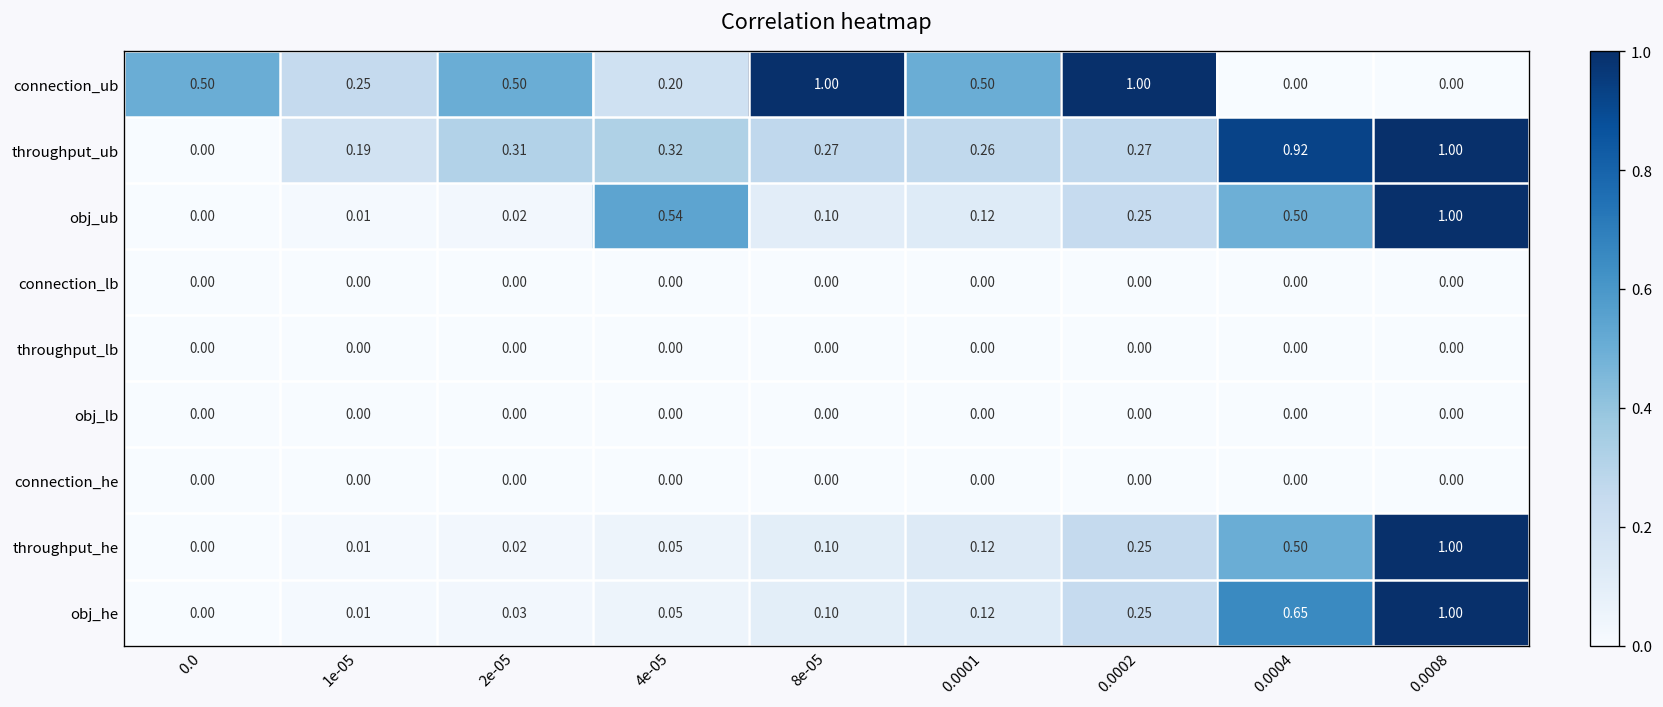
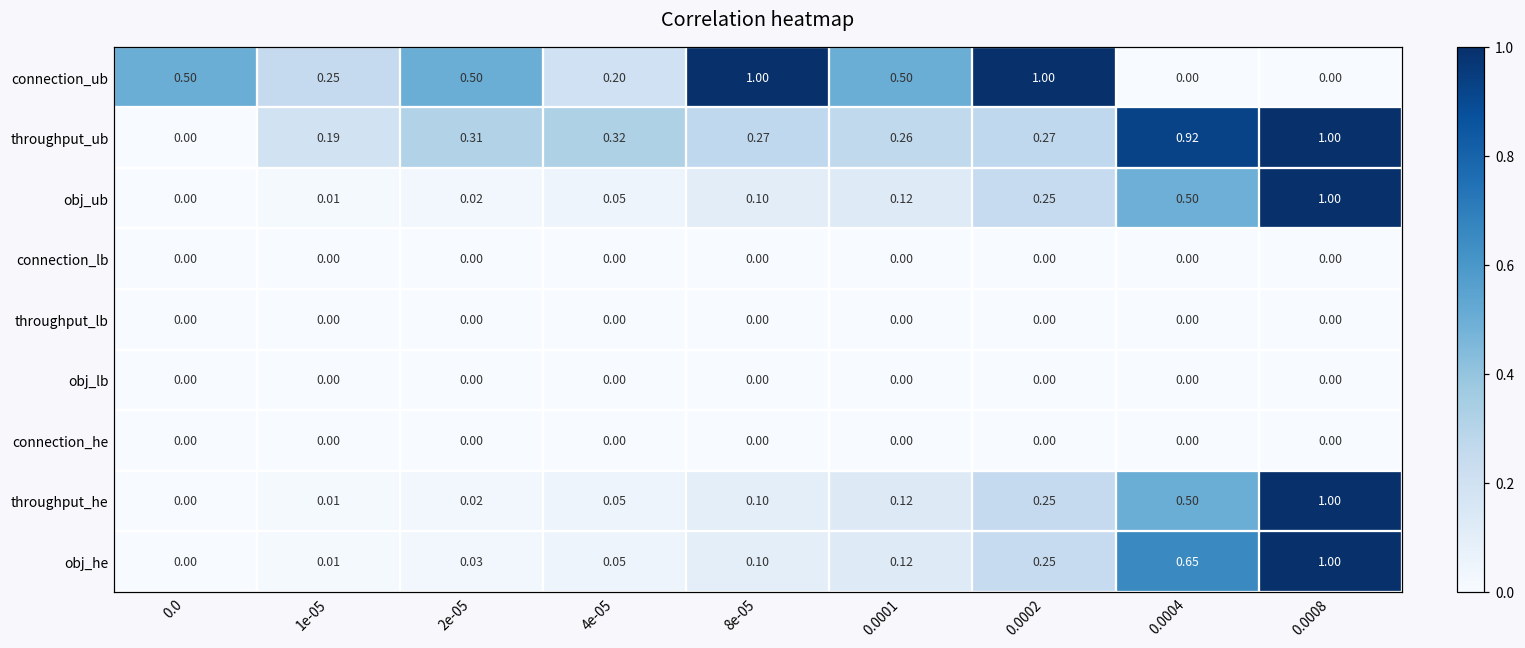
obj_ub, 4e-05: 0.54 -> 0.05
